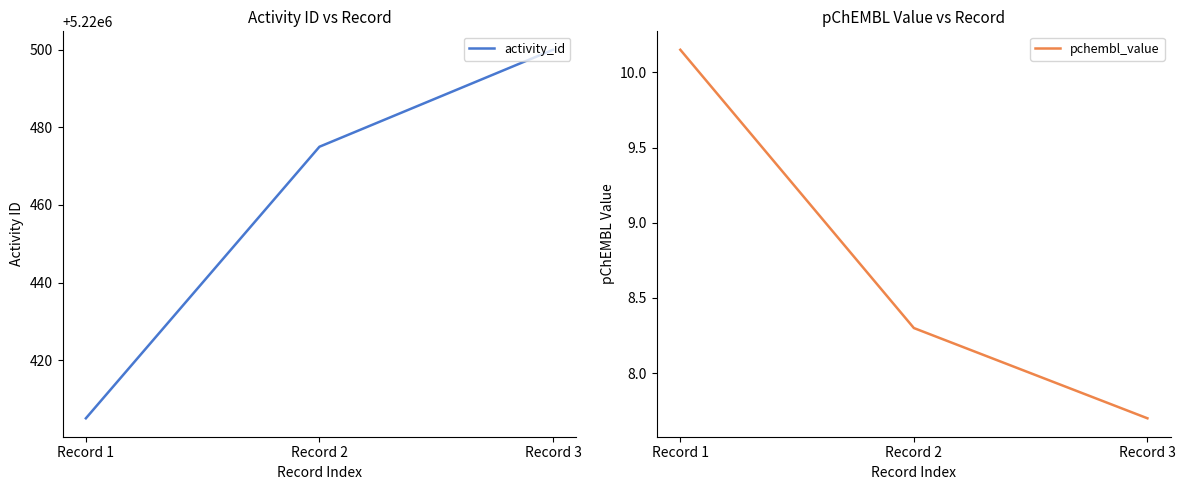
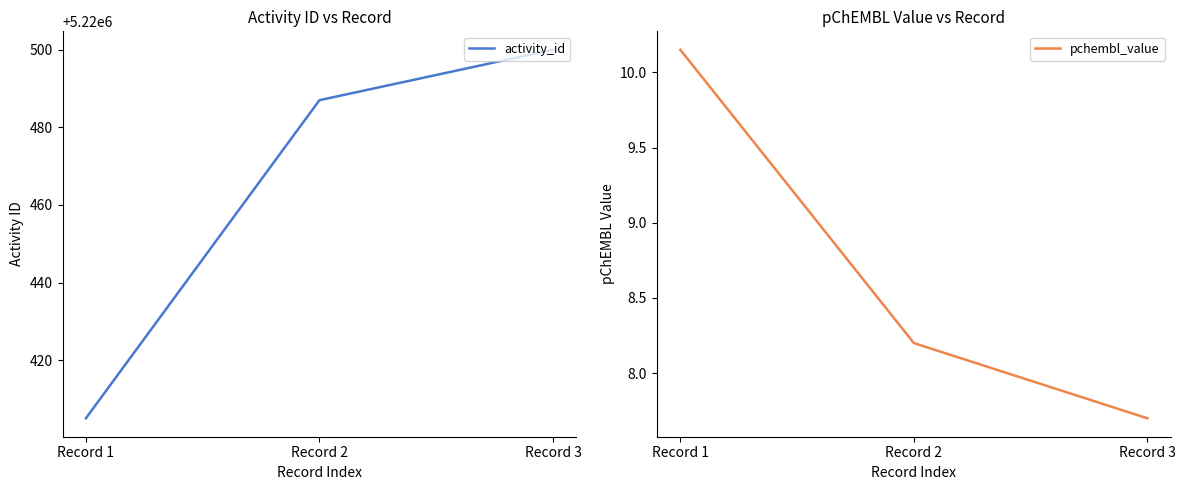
Activity ID vs Record, Record 2: 5220475 -> 5220487
pChEMBL Value vs Record, Record 2: 8.3 -> 8.2
